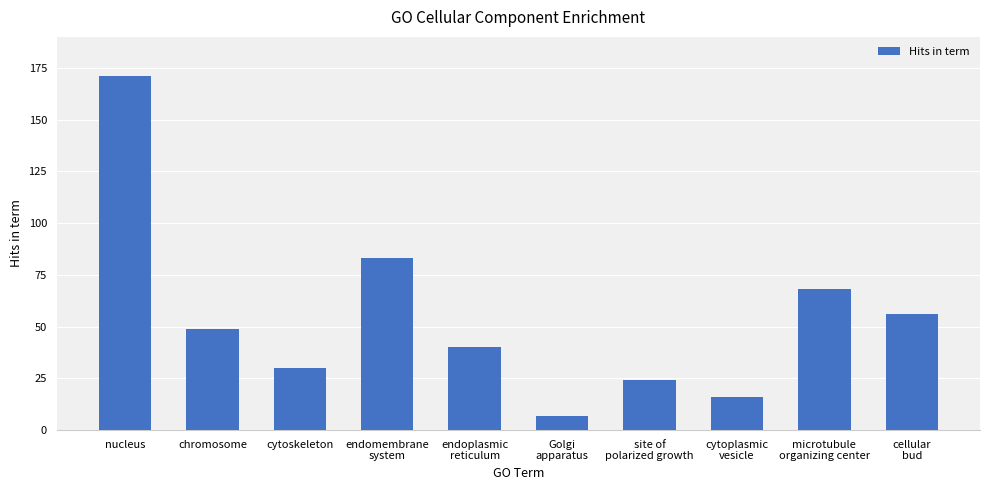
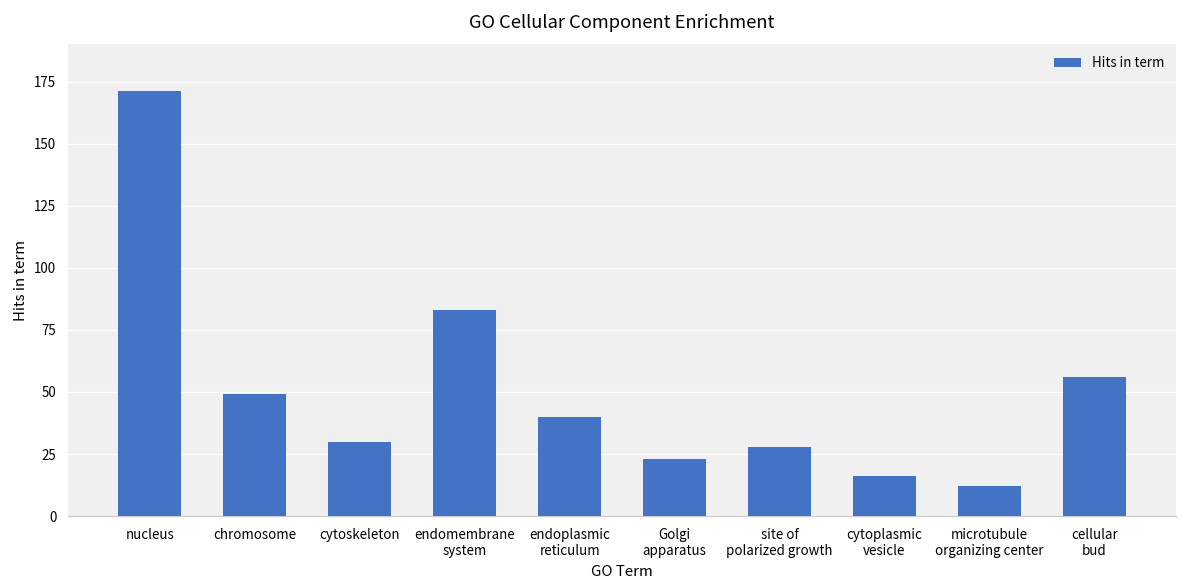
Golgi apparatus: 7 -> 23
site of polarized growth: 24 -> 28
microtubule organizing center: 68 -> 12
